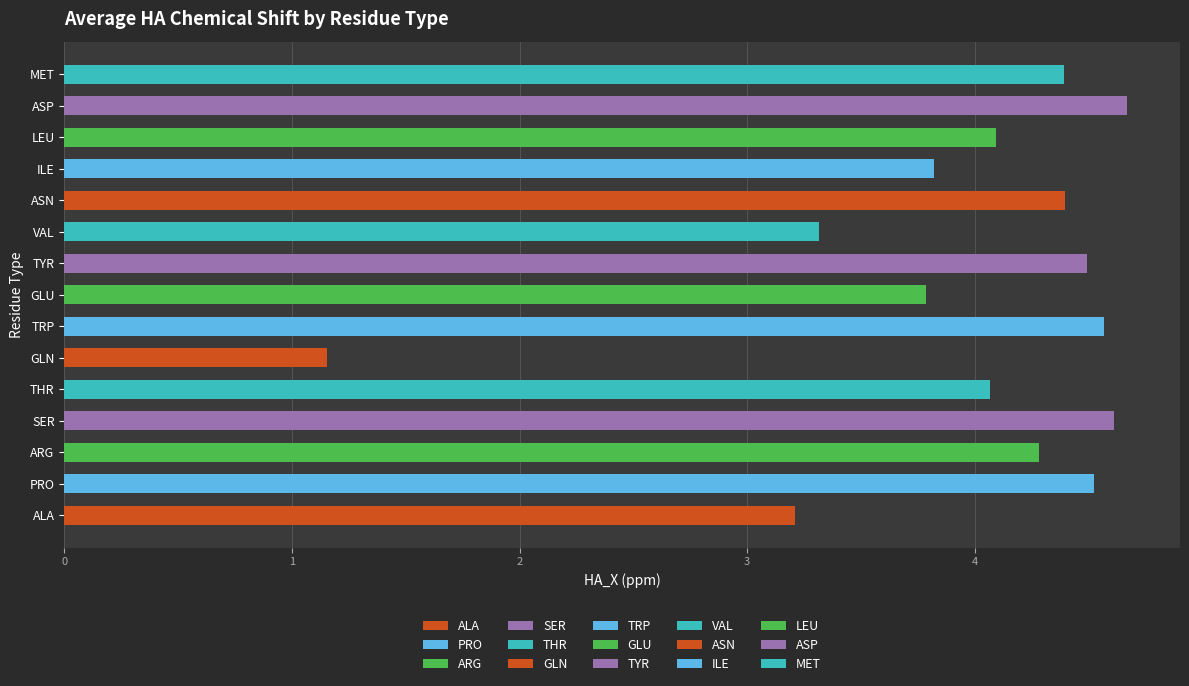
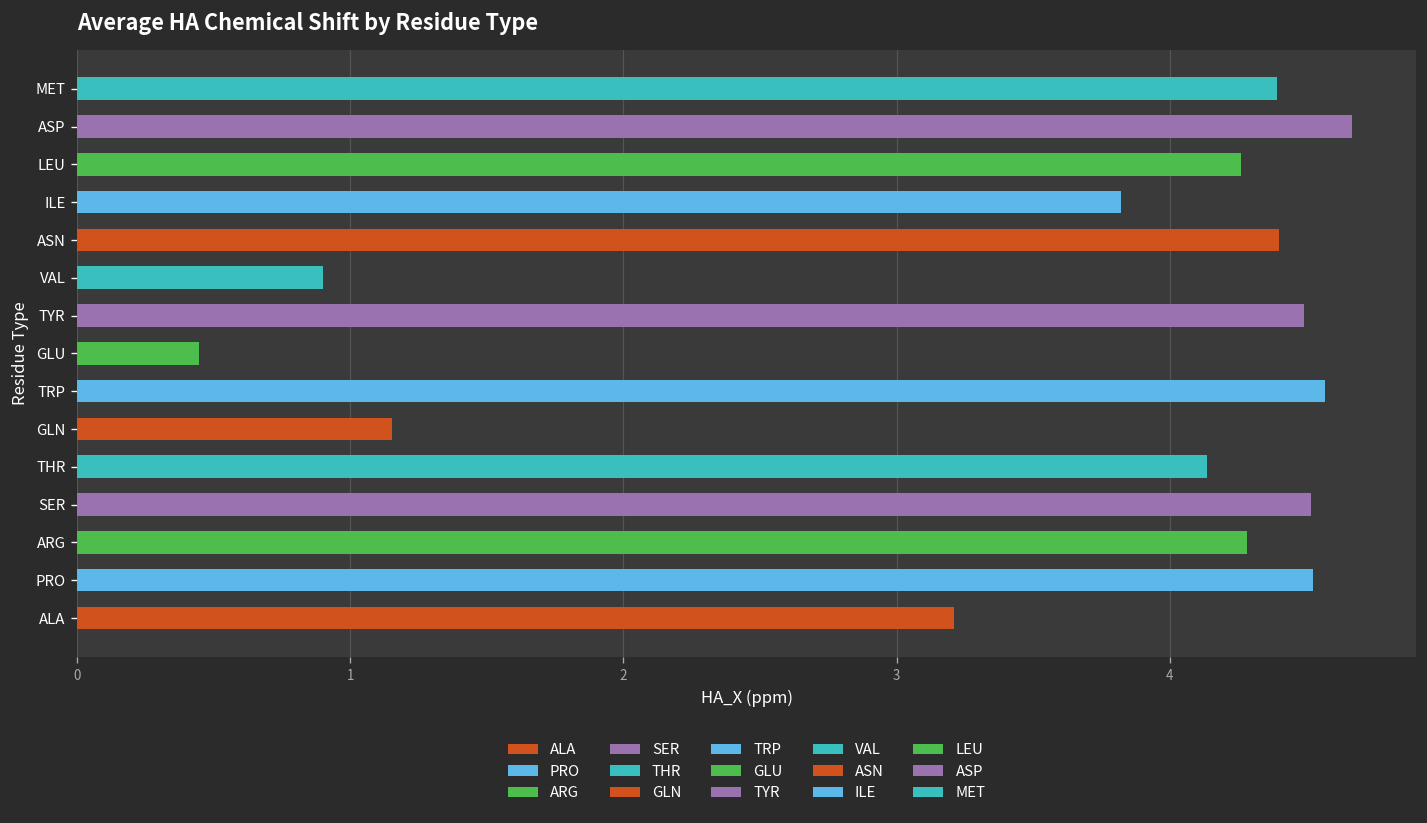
LEU: 4.09 -> 4.26
VAL: 3.32 -> 0.90
GLU: 3.79 -> 0.45
THR: 4.07 -> 4.14
SER: 4.61 -> 4.52
